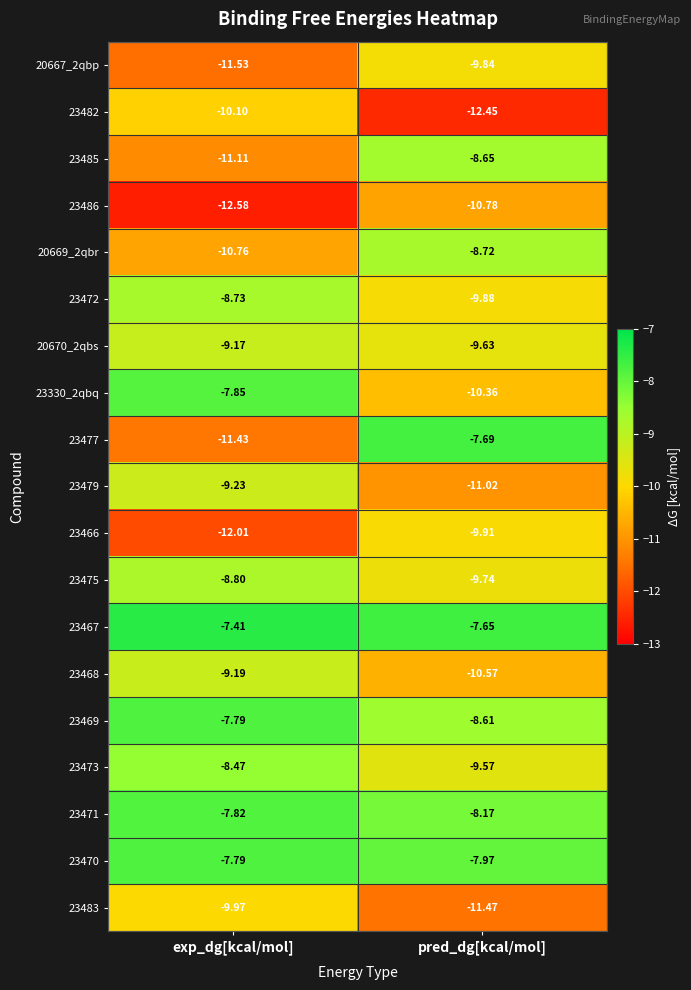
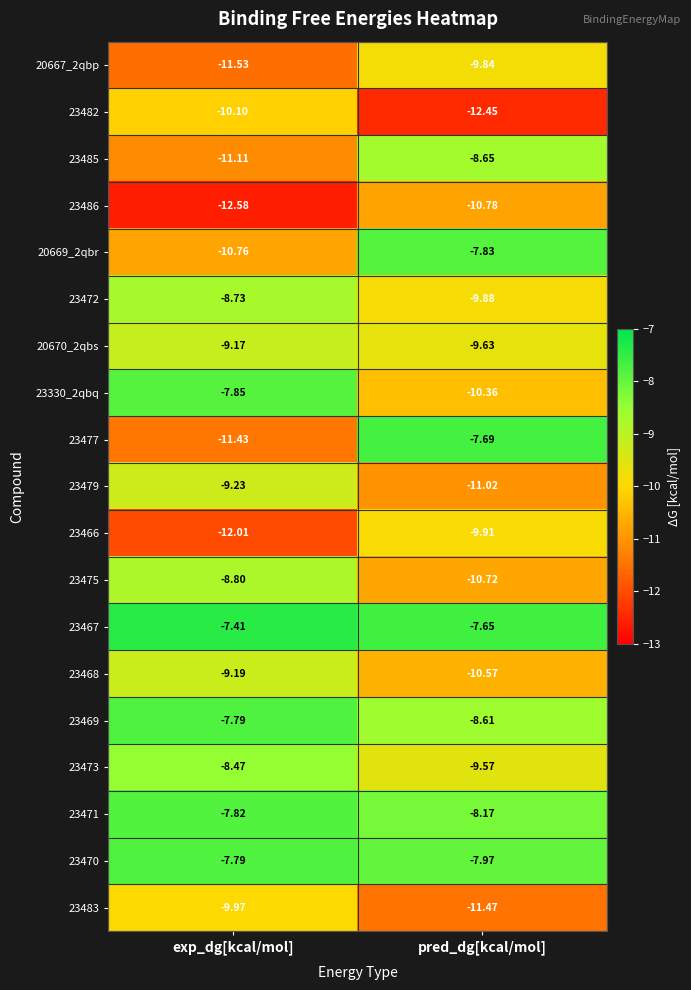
20669_2qbr, pred_dg[kcal/mol]: -8.72 -> -7.83
23475, pred_dg[kcal/mol]: -9.74 -> -10.72
